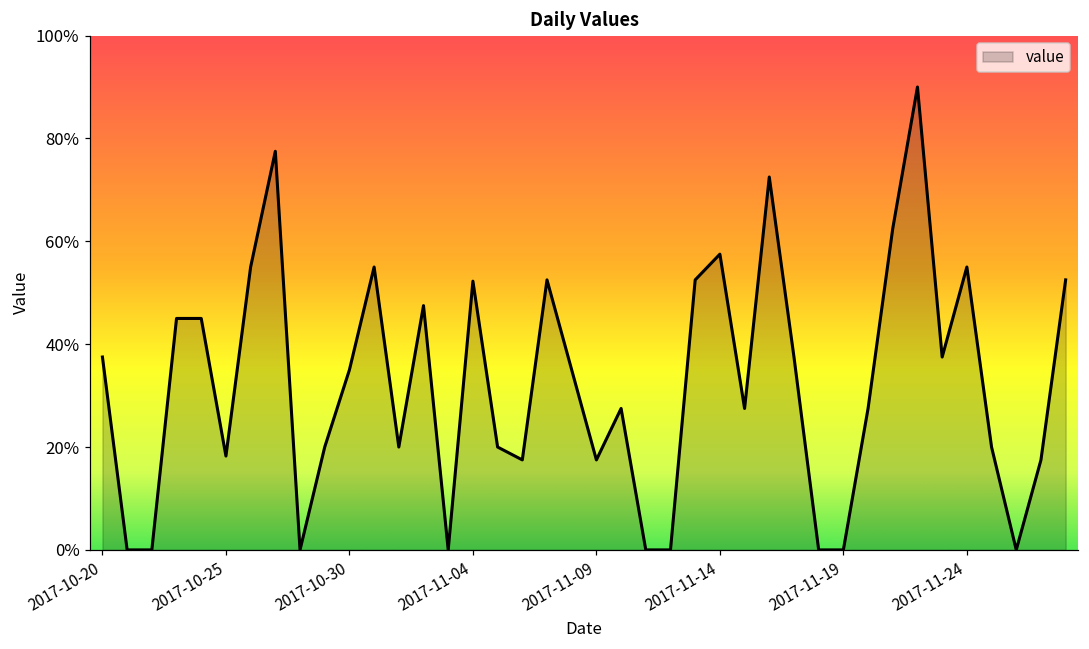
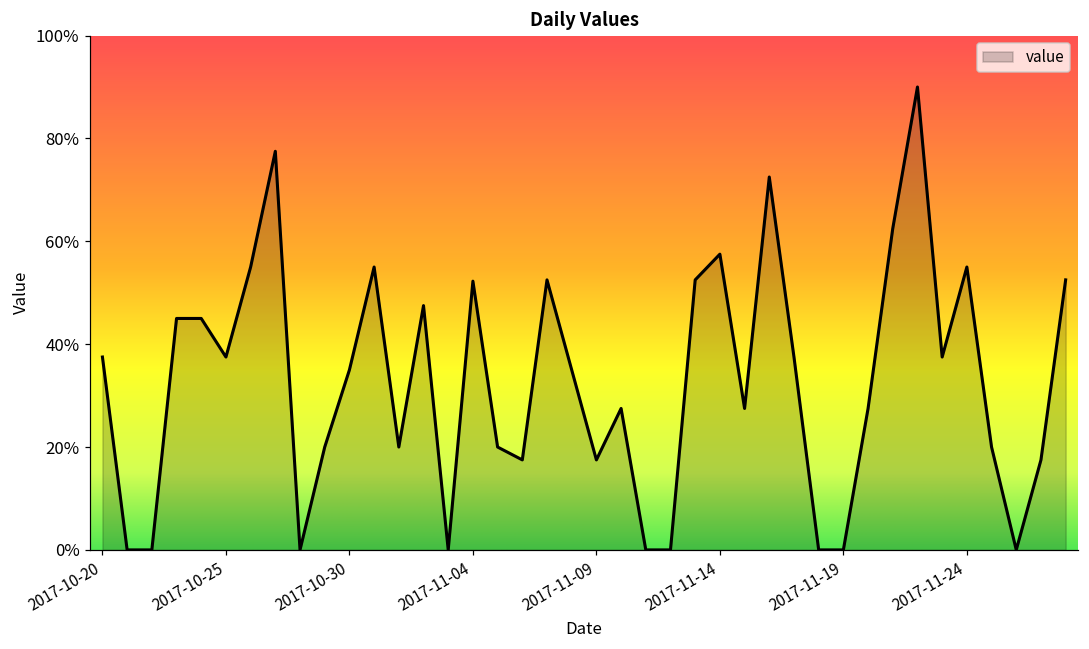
2017-10-25: 18% -> 38%
